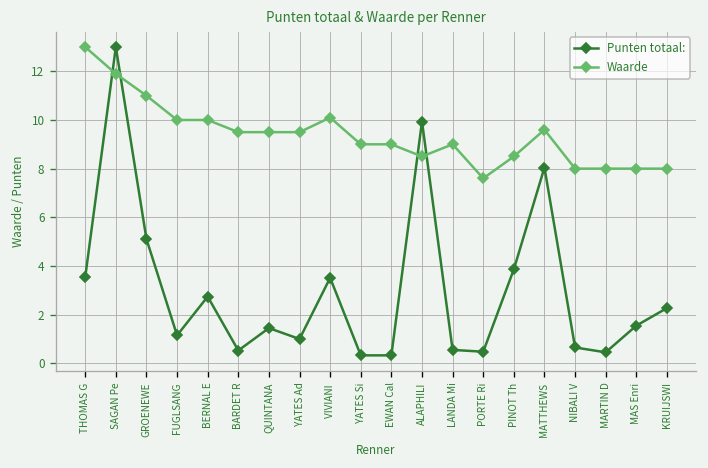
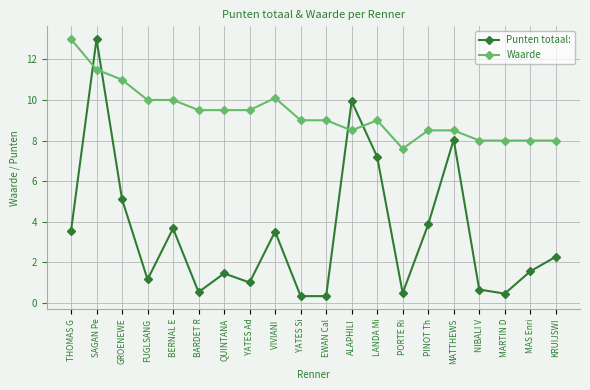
Waarde, SAGAN Pe: 11.9 -> 11.5
Punten totaal:, BERNAL E: 2.7 -> 3.7
Punten totaal:, LANDA Mi: 0.5 -> 7.2
Waarde, MATTHEWS: 9.6 -> 8.5
